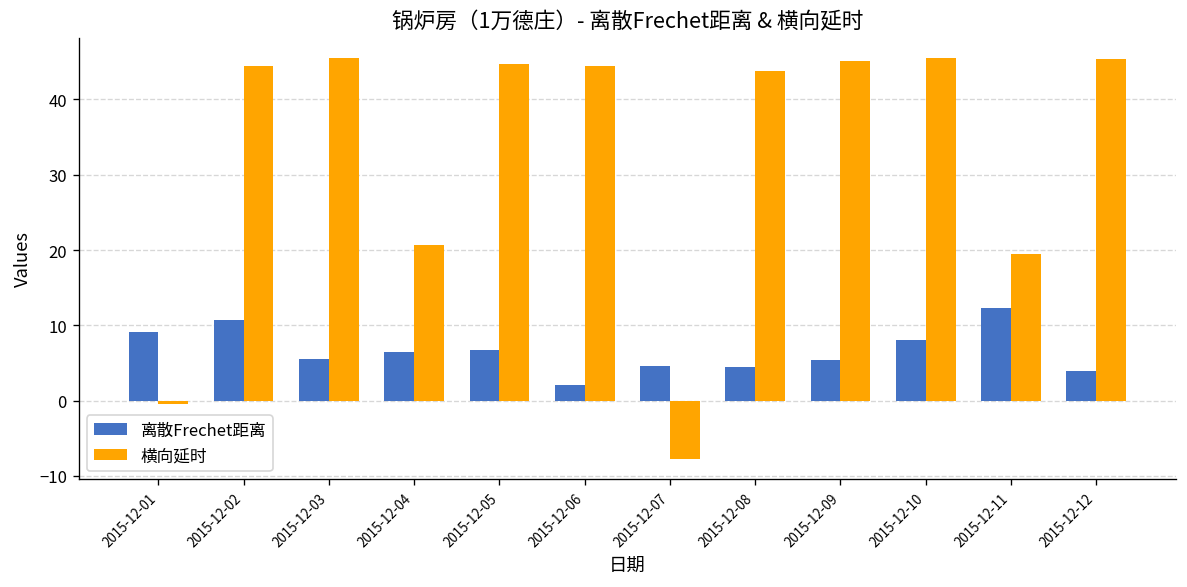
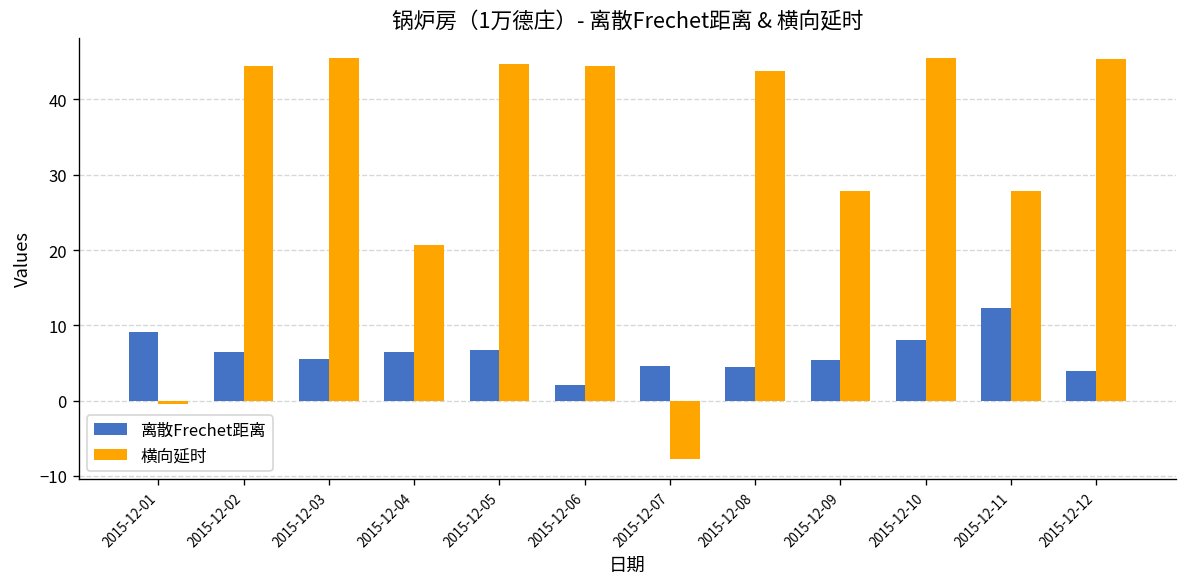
离散Frechet距离, 2015-12-02: 11 -> 6
横向延时, 2015-12-09: 45 -> 28
横向延时, 2015-12-11: 19 -> 28
